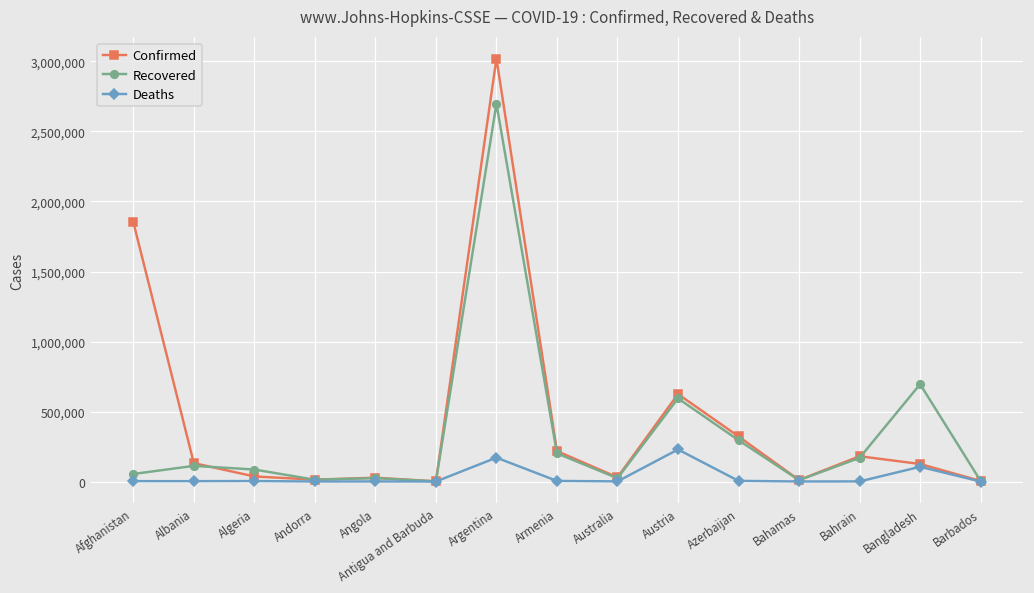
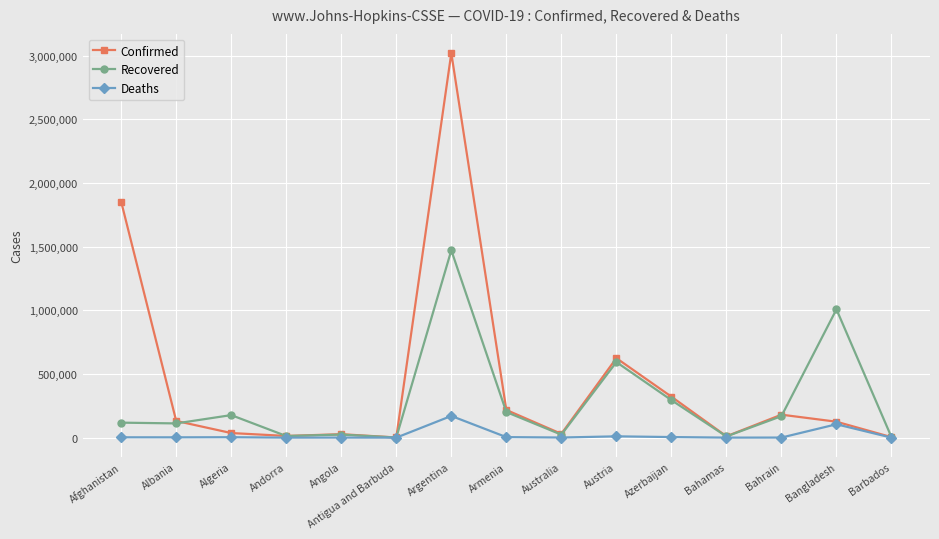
Recovered, Afghanistan: 50,000 -> 120,000
Recovered, Algeria: 90,000 -> 180,000
Recovered, Argentina: 2,700,000 -> 1,470,000
Deaths, Austria: 230,000 -> 10,000
Recovered, Bangladesh: 700,000 -> 1,010,000
